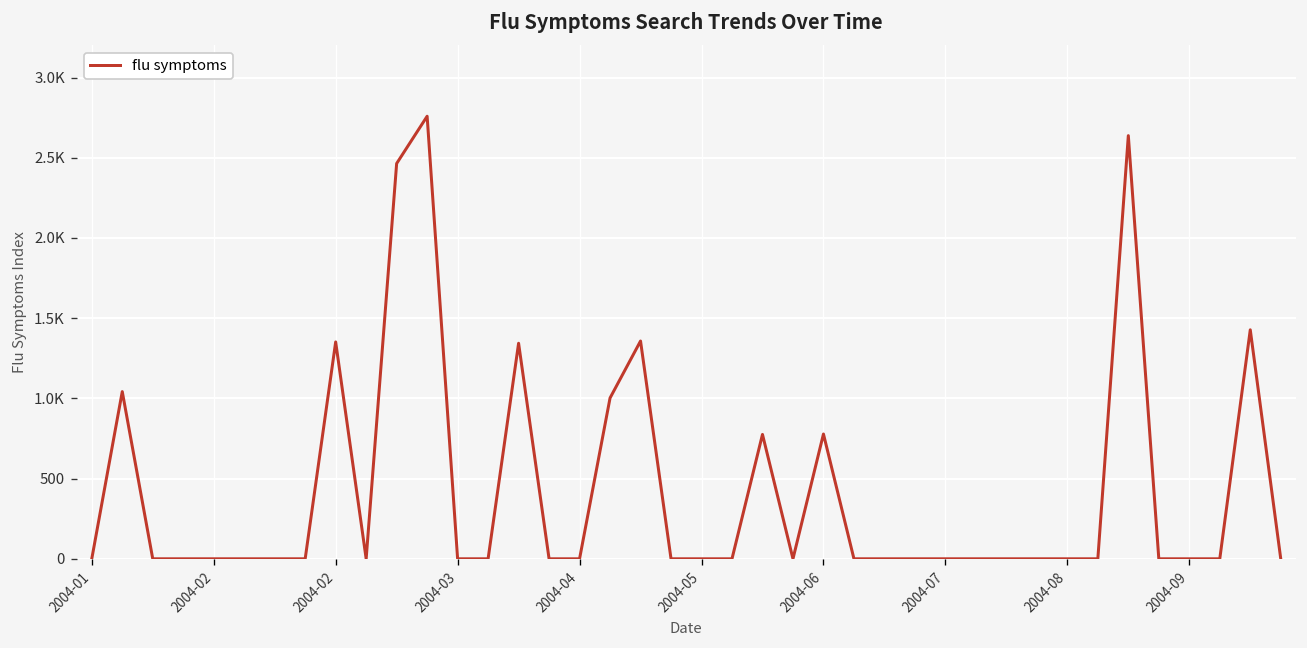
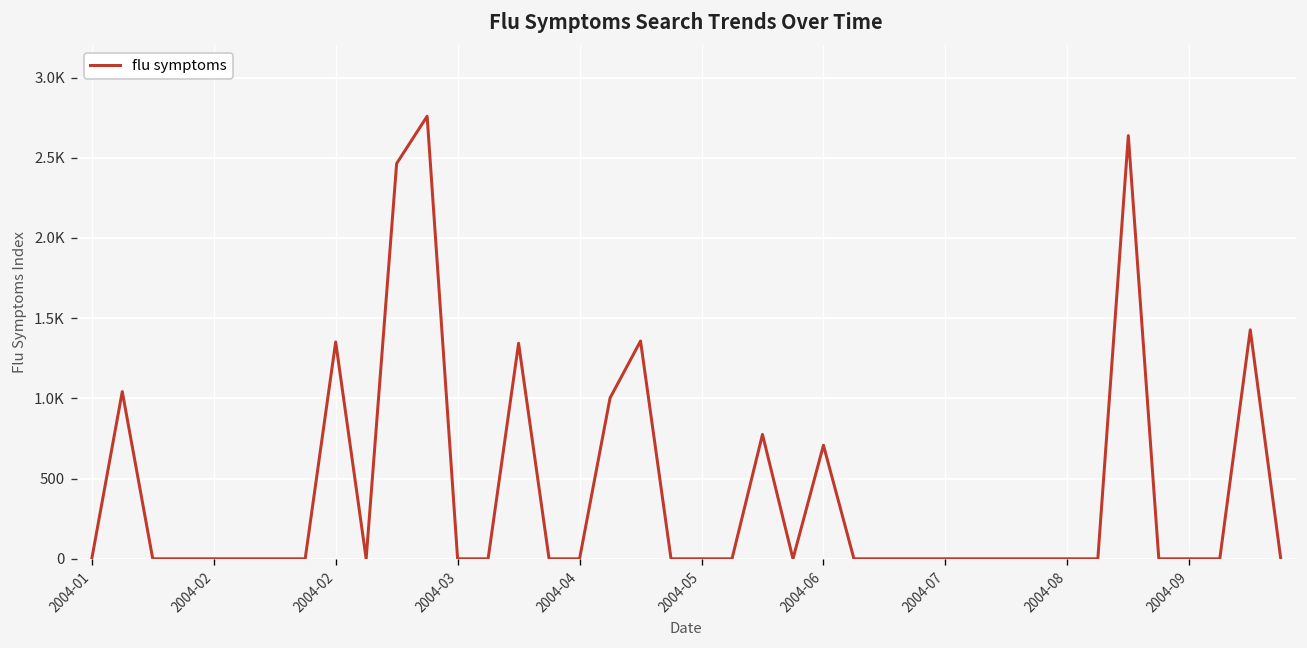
2004-06: 780 -> 710
